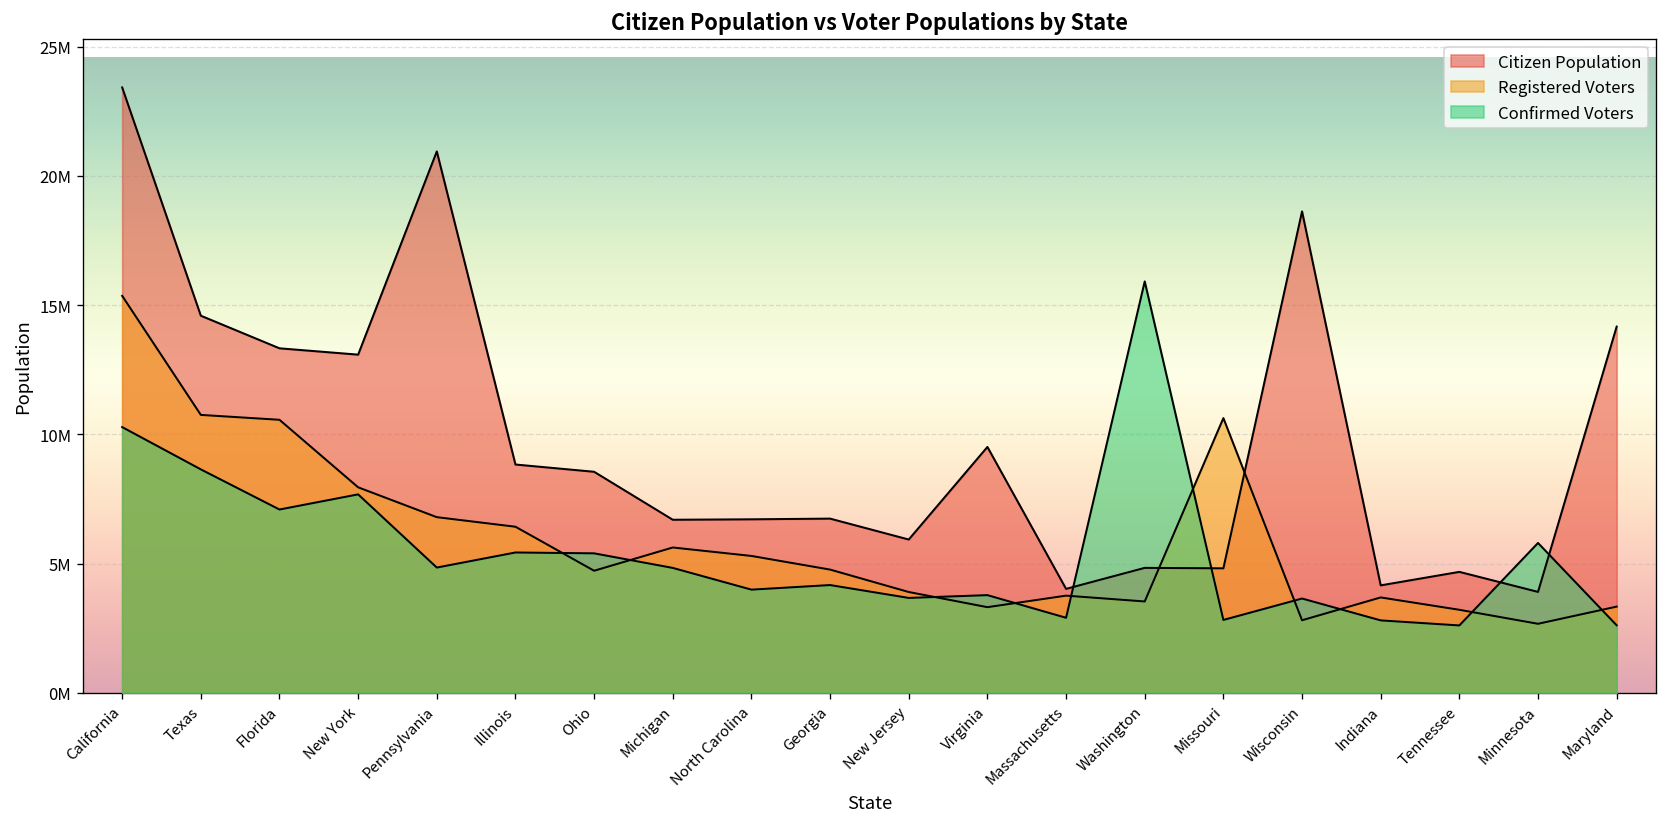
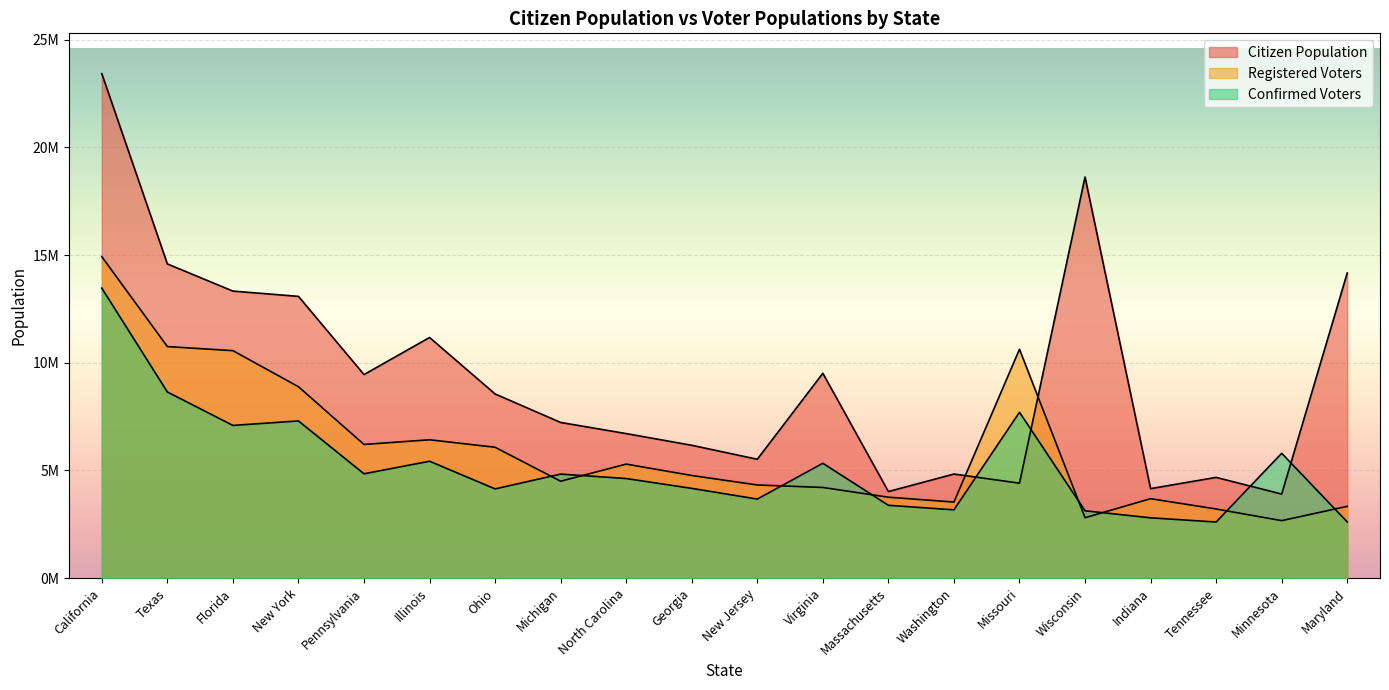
Registered Voters, California: 15400000 -> 14900000
Confirmed Voters, California: 10300000 -> 13500000
Registered Voters, New York: 7900000 -> 8900000
Confirmed Voters, New York: 7700000 -> 7300000
Citizen Population, Pennsylvania: 20900000 -> 9500000
Registered Voters, Pennsylvania: 6800000 -> 6200000
Citizen Population, Illinois: 8800000 -> 11200000
Registered Voters, Ohio: 4700000 -> 6100000
Confirmed Voters, Ohio: 5400000 -> 4100000
Citizen Population, Michigan: 6700000 -> 7200000
Registered Voters, Michigan: 5600000 -> 4500000
Confirmed Voters, North Carolina: 4000000 -> 4600000
Citizen Population, Georgia: 6700000 -> 6200000
Citizen Population, New Jersey: 5900000 -> 5500000
Registered Voters, New Jersey: 3900000 -> 4300000
Registered Voters, Virginia: 3300000 -> 4200000
Confirmed Voters, Virginia: 3800000 -> 5300000
Confirmed Voters, Massachusetts: 2900000 -> 3400000
Confirmed Voters, Washington: 15900000 -> 3200000
Citizen Population, Missouri: 4800000 -> 4400000
Confirmed Voters, Missouri: 2800000 -> 7700000
Confirmed Voters, Wisconsin: 3600000 -> 3100000
